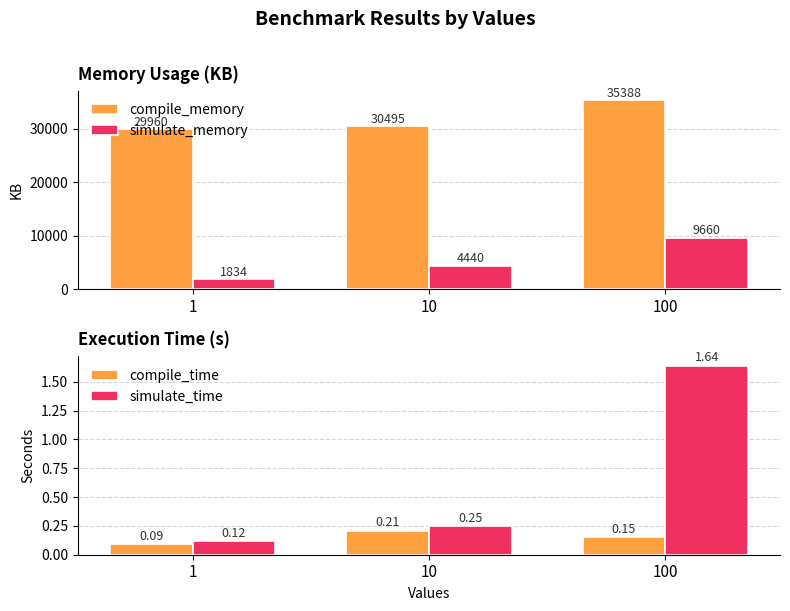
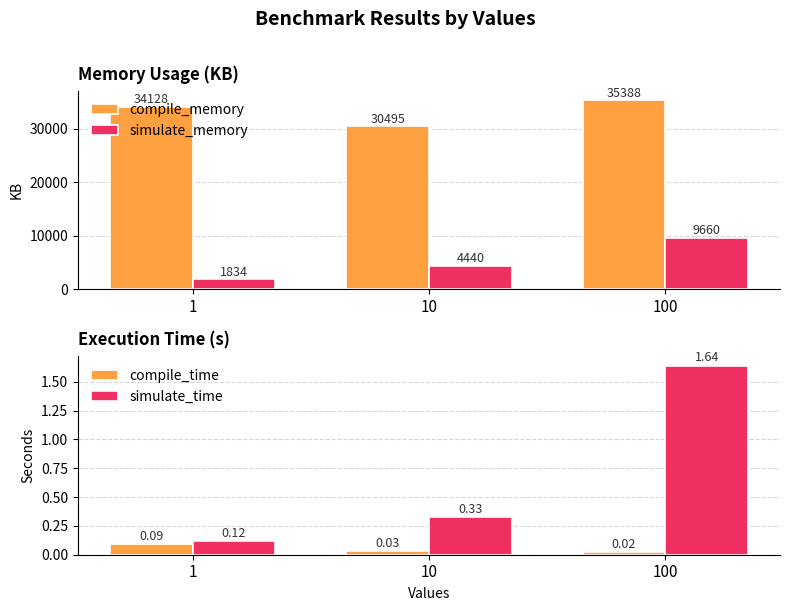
Memory Usage (KB), compile_memory, 1: 29960 -> 34128
Execution Time (s), compile_time, 10: 0.21 -> 0.03
Execution Time (s), simulate_time, 10: 0.25 -> 0.33
Execution Time (s), compile_time, 100: 0.15 -> 0.02
